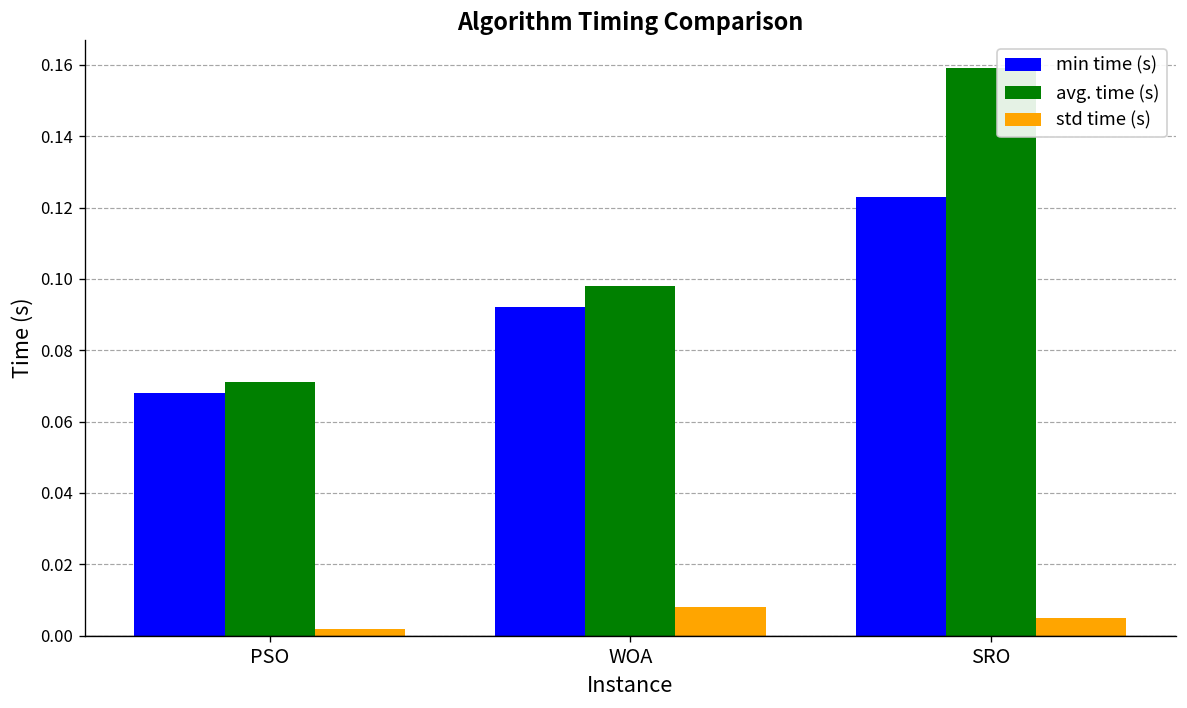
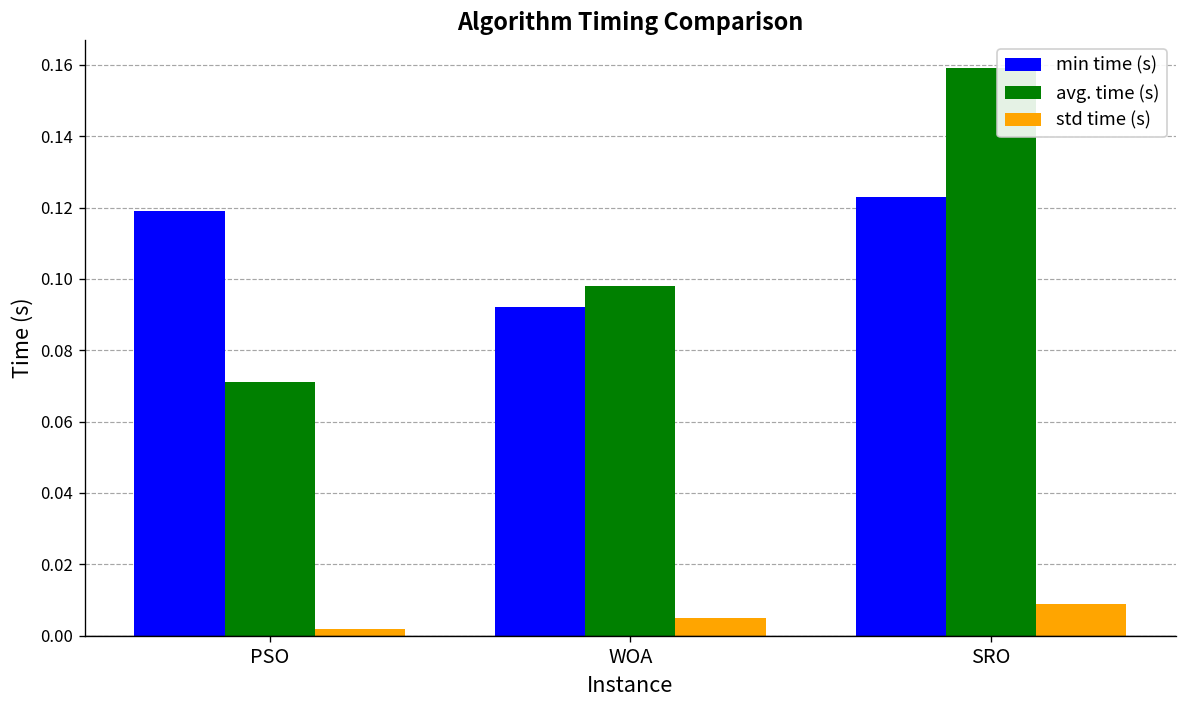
min time (s), PSO: 0.068 -> 0.119
std time (s), WOA: 0.008 -> 0.005
std time (s), SRO: 0.005 -> 0.009
